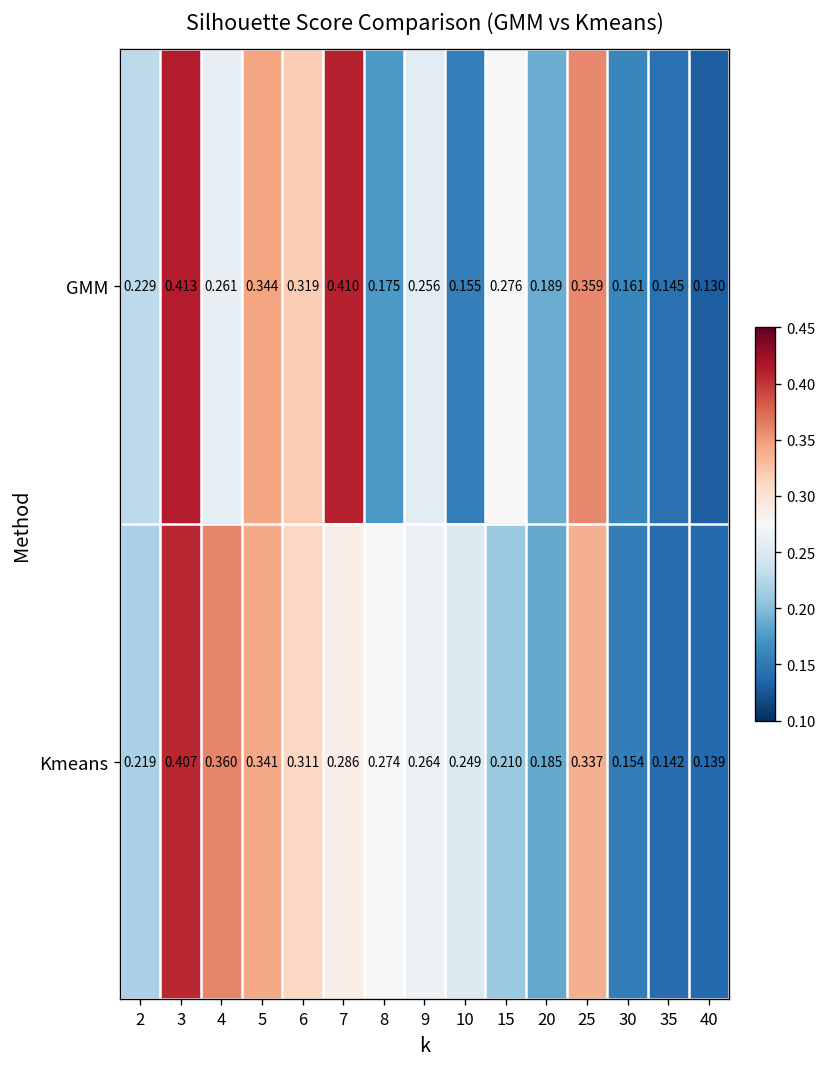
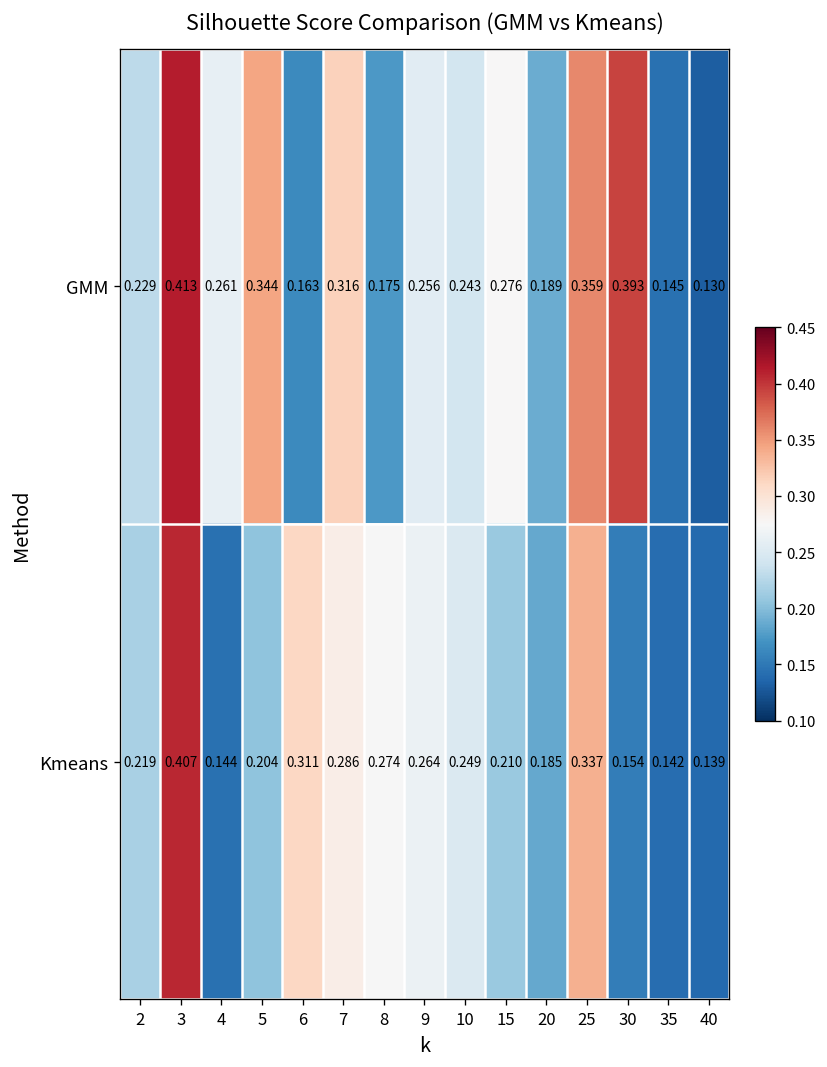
GMM, 6: 0.319 -> 0.163
GMM, 7: 0.410 -> 0.316
GMM, 10: 0.155 -> 0.243
GMM, 30: 0.161 -> 0.393
Kmeans, 4: 0.360 -> 0.144
Kmeans, 5: 0.341 -> 0.204
